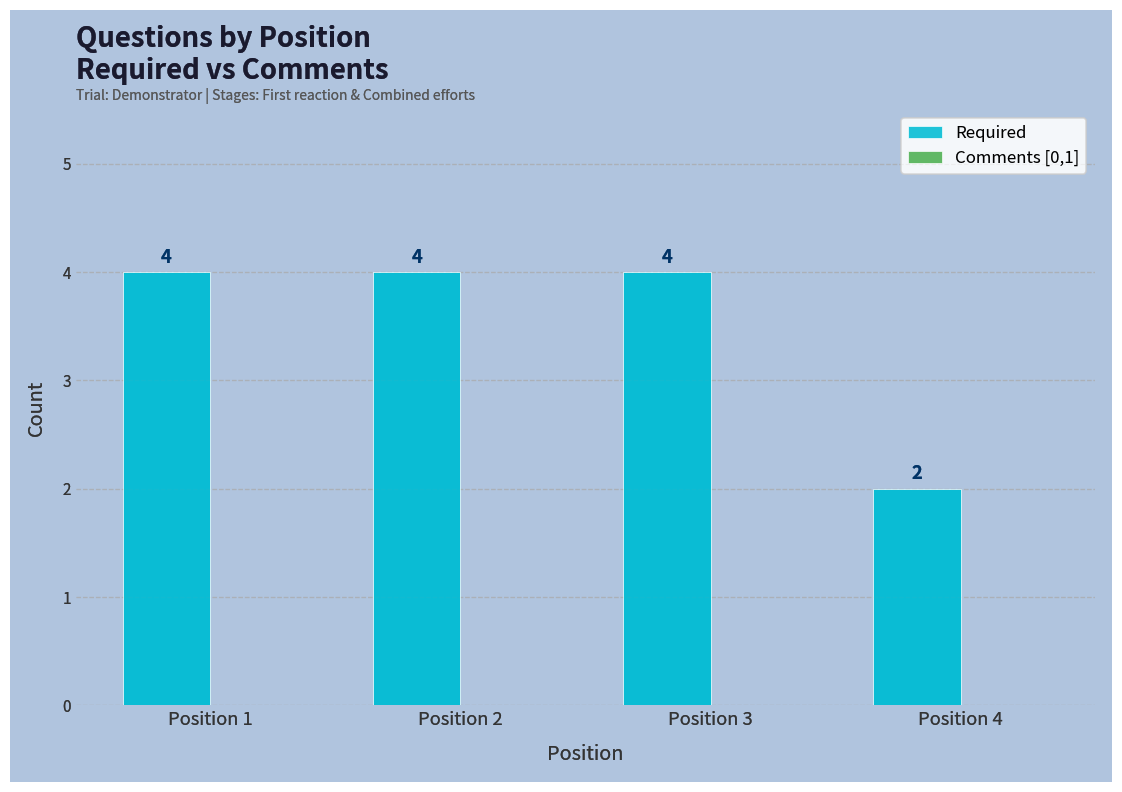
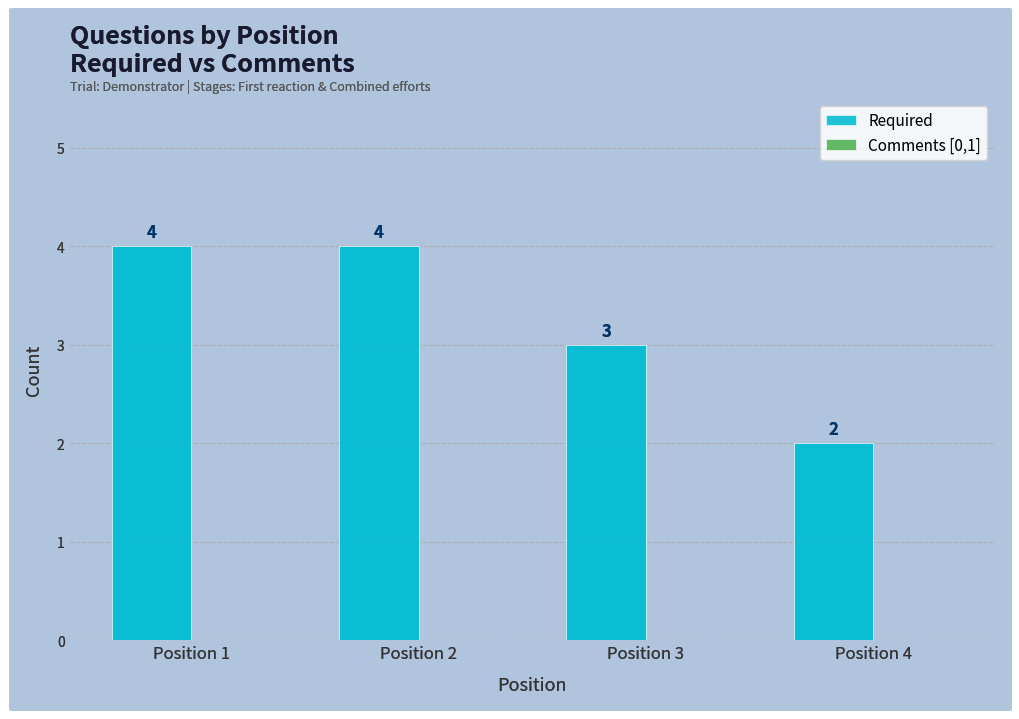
Required, Position 3: 4 -> 3
